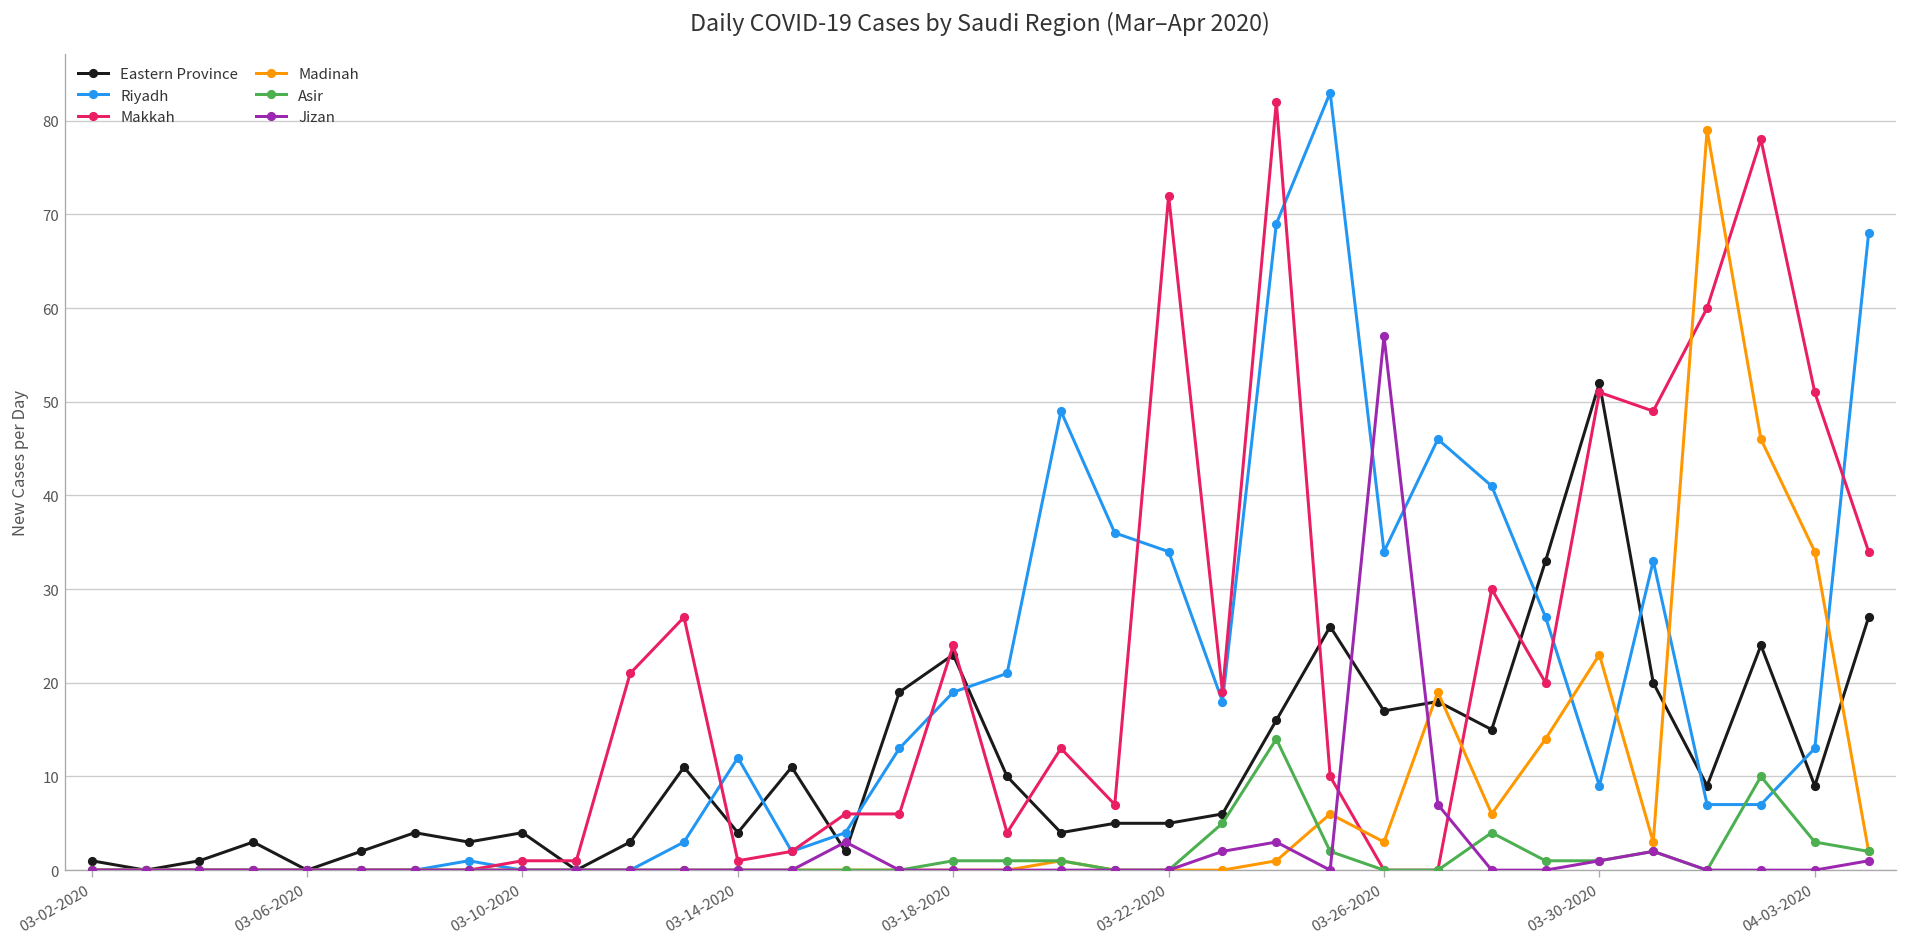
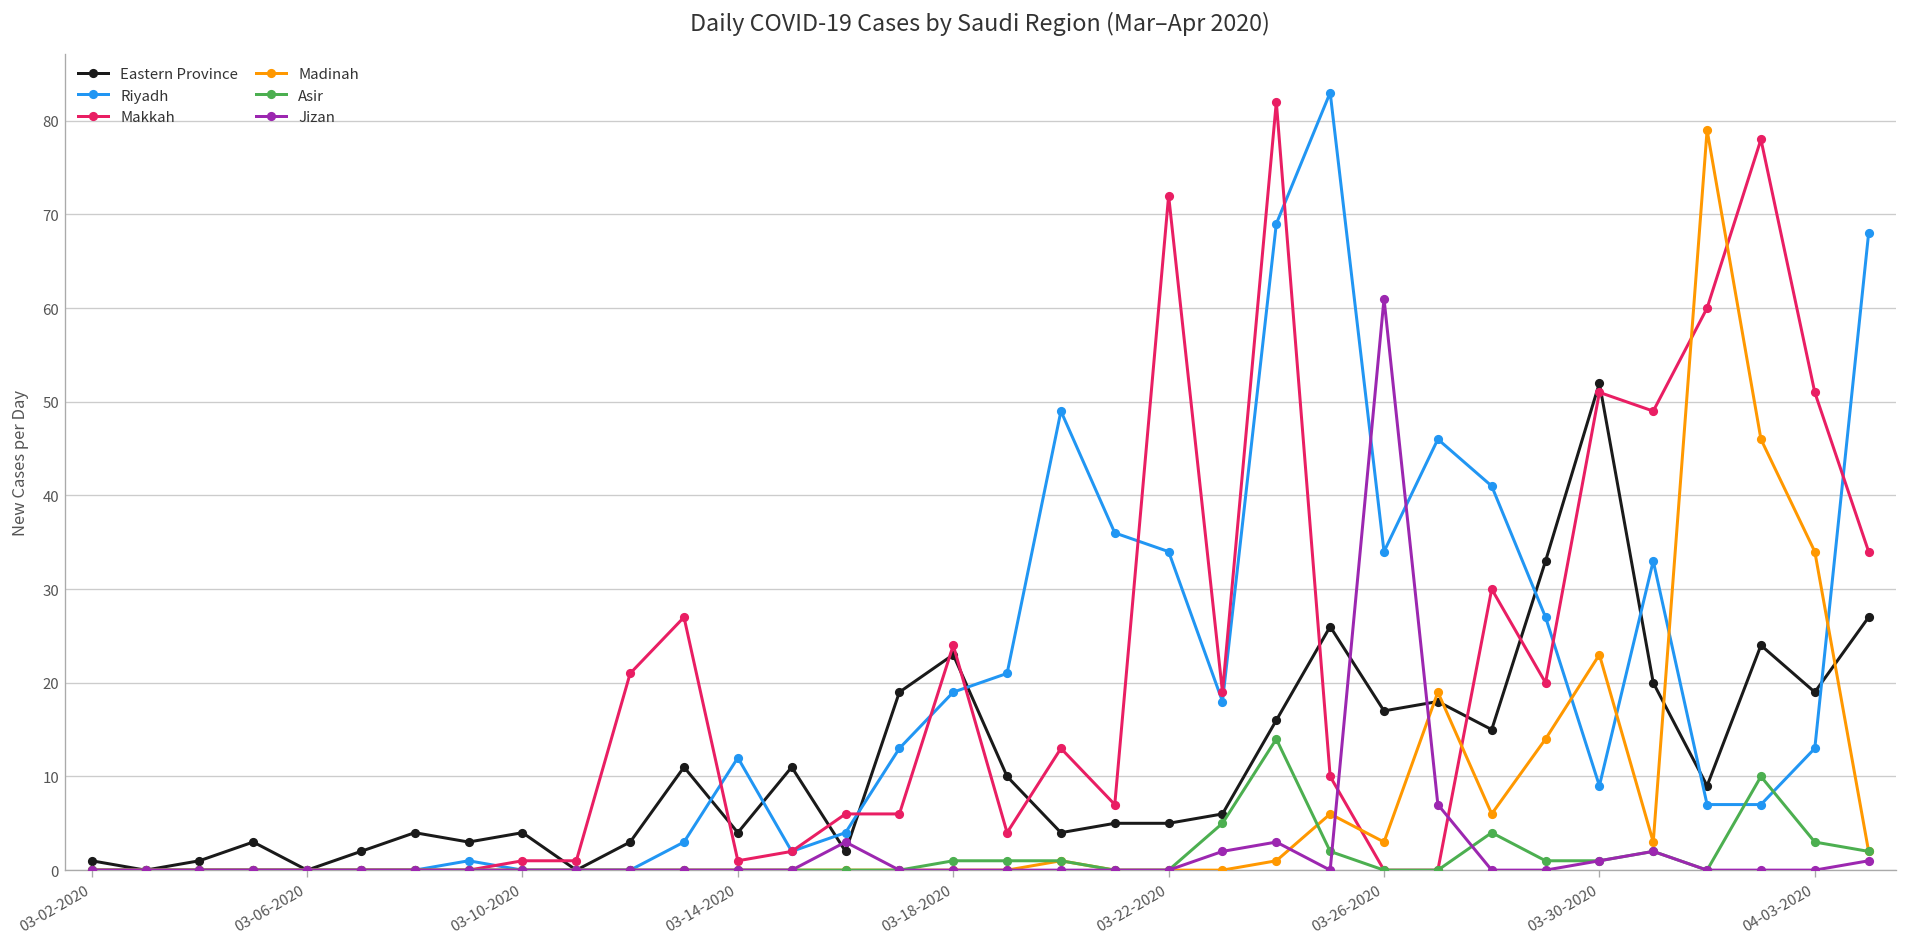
Jizan, 03-26-2020: 57 -> 61
Eastern Province, 04-03-2020: 9 -> 19
